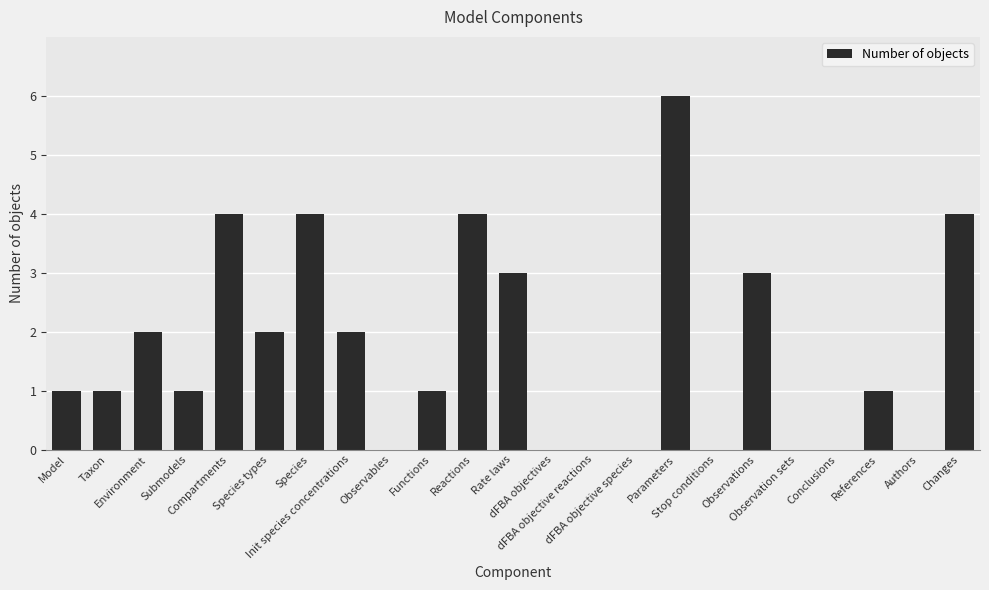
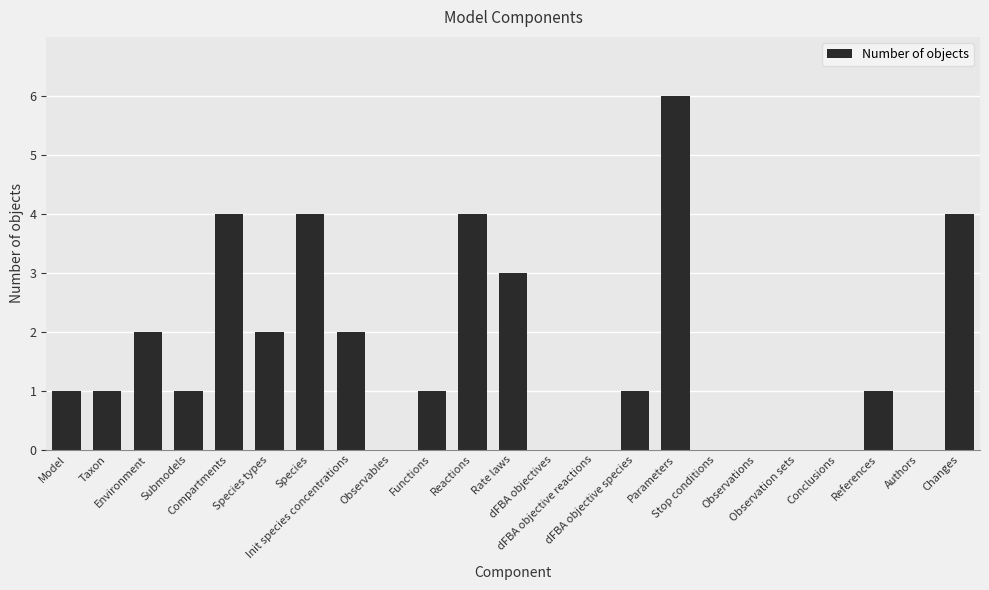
dFBA objective species: 0 -> 1
Observations: 3 -> 0
